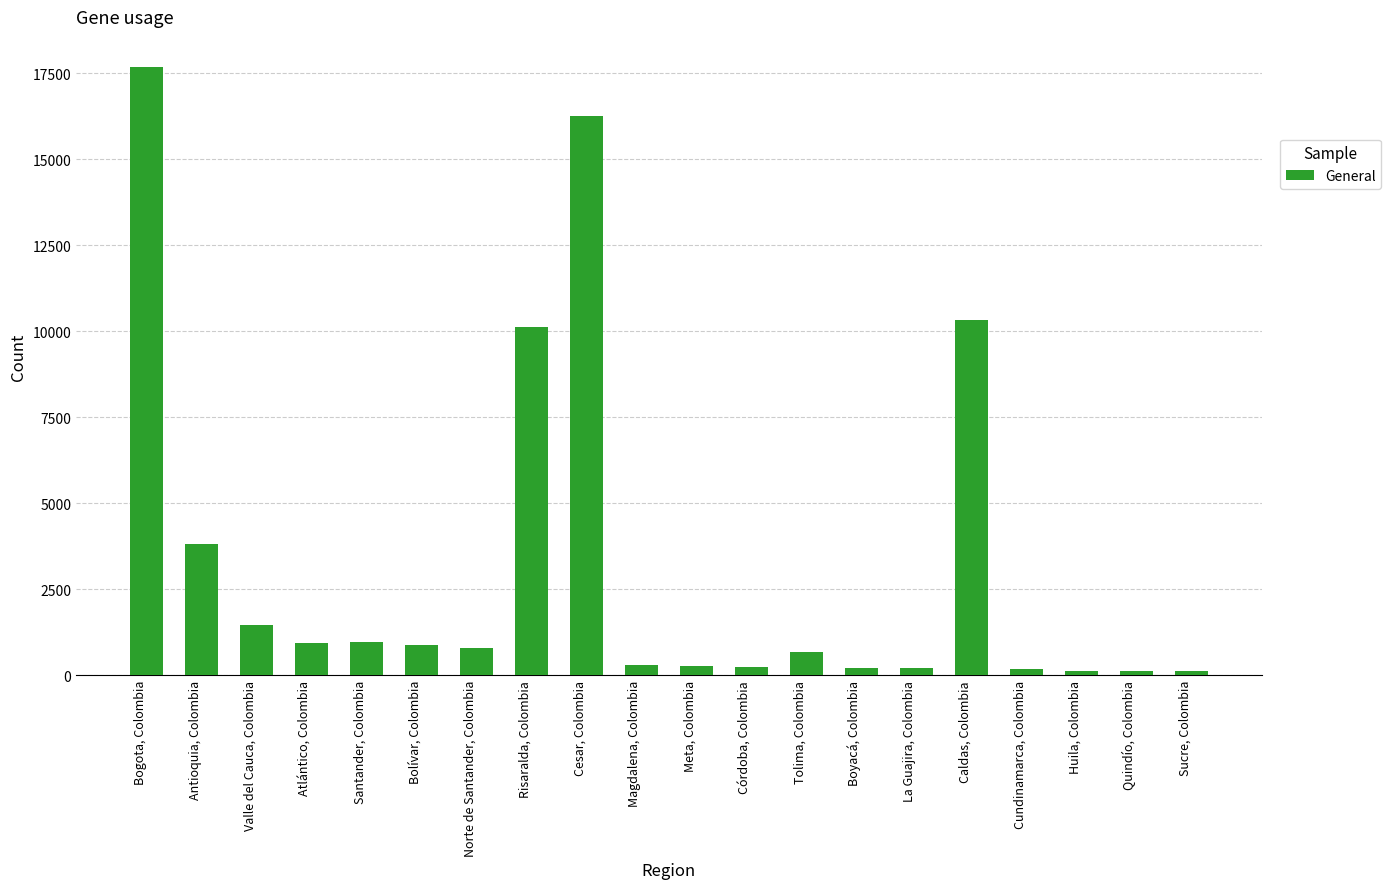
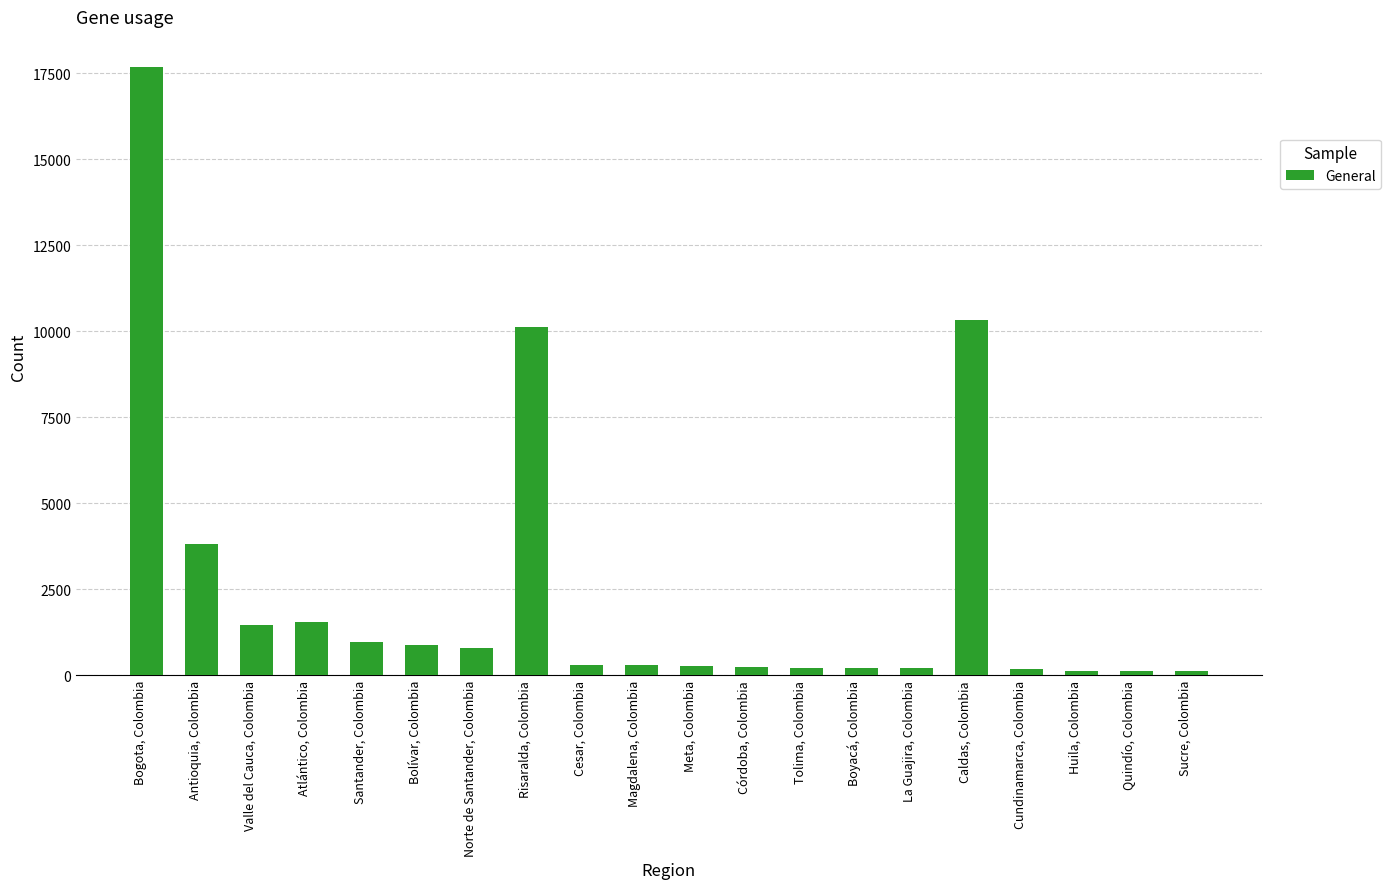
Atlántico, Colombia: 900 -> 1500
Cesar, Colombia: 16300 -> 300
Tolima, Colombia: 700 -> 200
